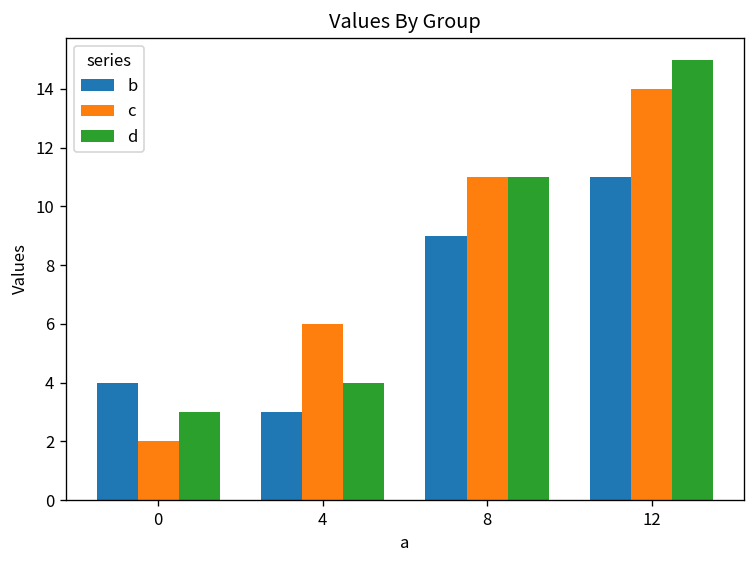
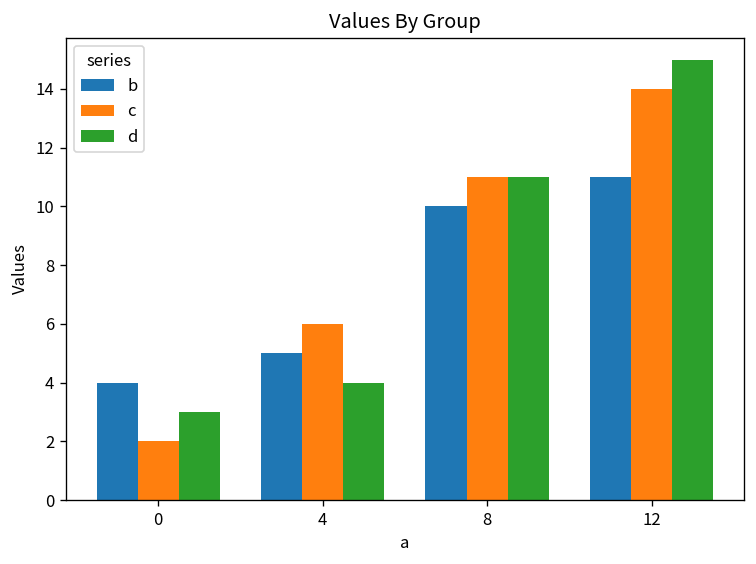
b, 4: 3 -> 5
b, 8: 9 -> 10
